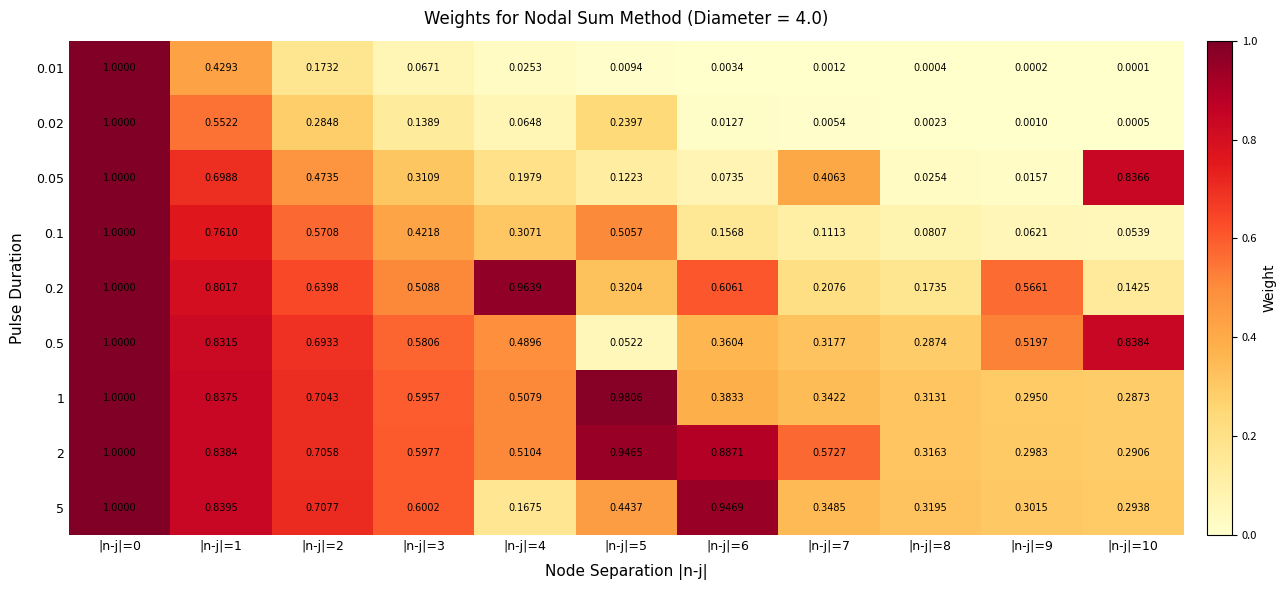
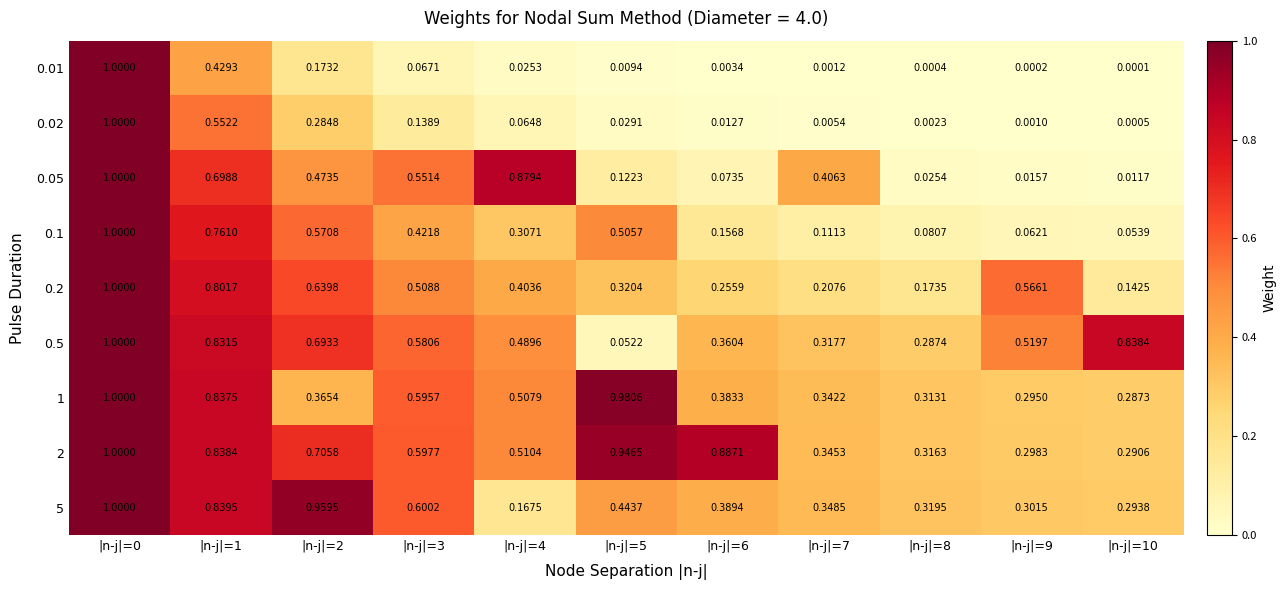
0.02, |n-j|=5: 0.2397 -> 0.0291
0.05, |n-j|=3: 0.3109 -> 0.5514
0.05, |n-j|=4: 0.1979 -> 0.8794
0.05, |n-j|=10: 0.8366 -> 0.0117
0.2, |n-j|=4: 0.9639 -> 0.4036
0.2, |n-j|=6: 0.6061 -> 0.2559
1, |n-j|=2: 0.7043 -> 0.3654
2, |n-j|=7: 0.5727 -> 0.3453
5, |n-j|=2: 0.7077 -> 0.9595
5, |n-j|=6: 0.9469 -> 0.3894
